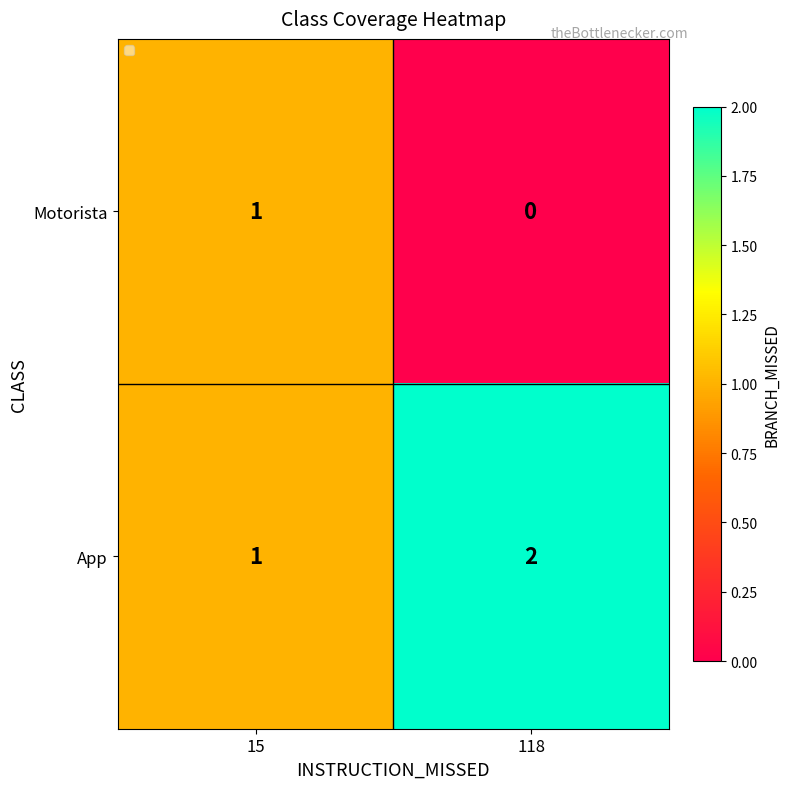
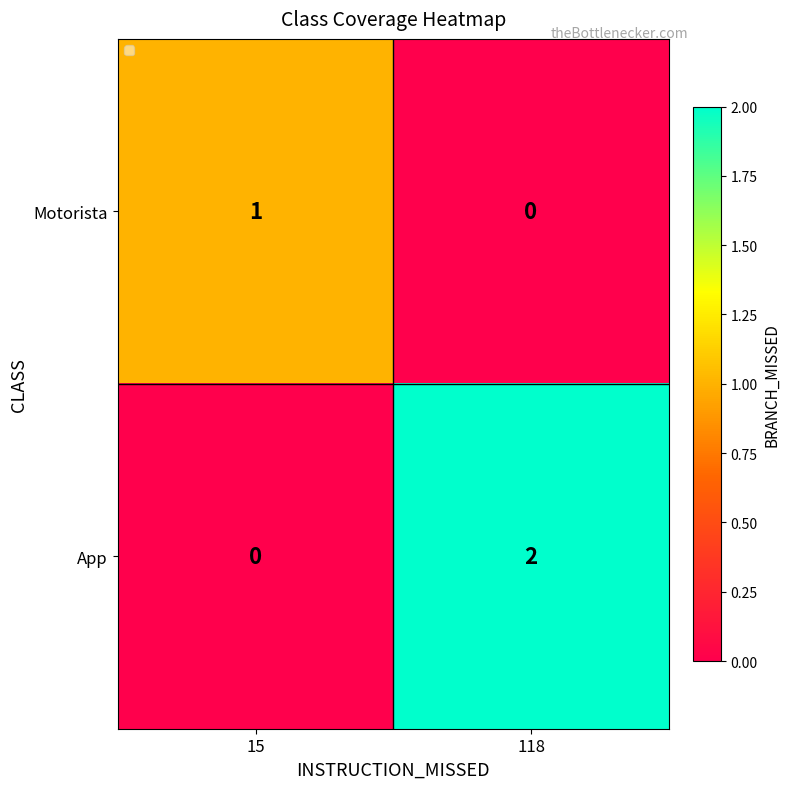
App, 15: 1 -> 0
